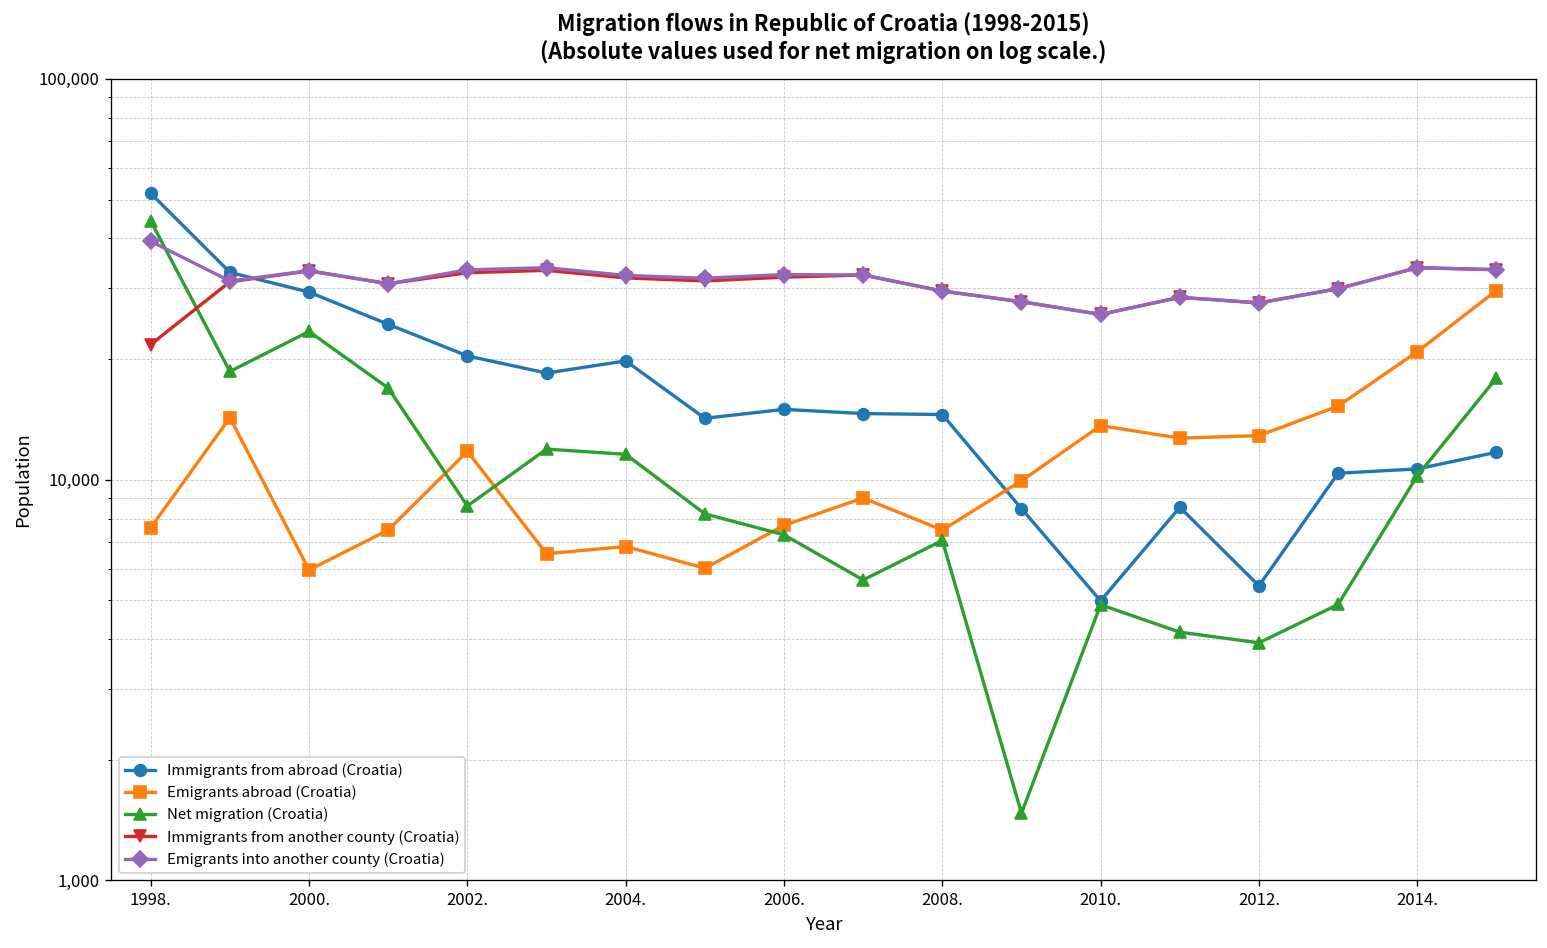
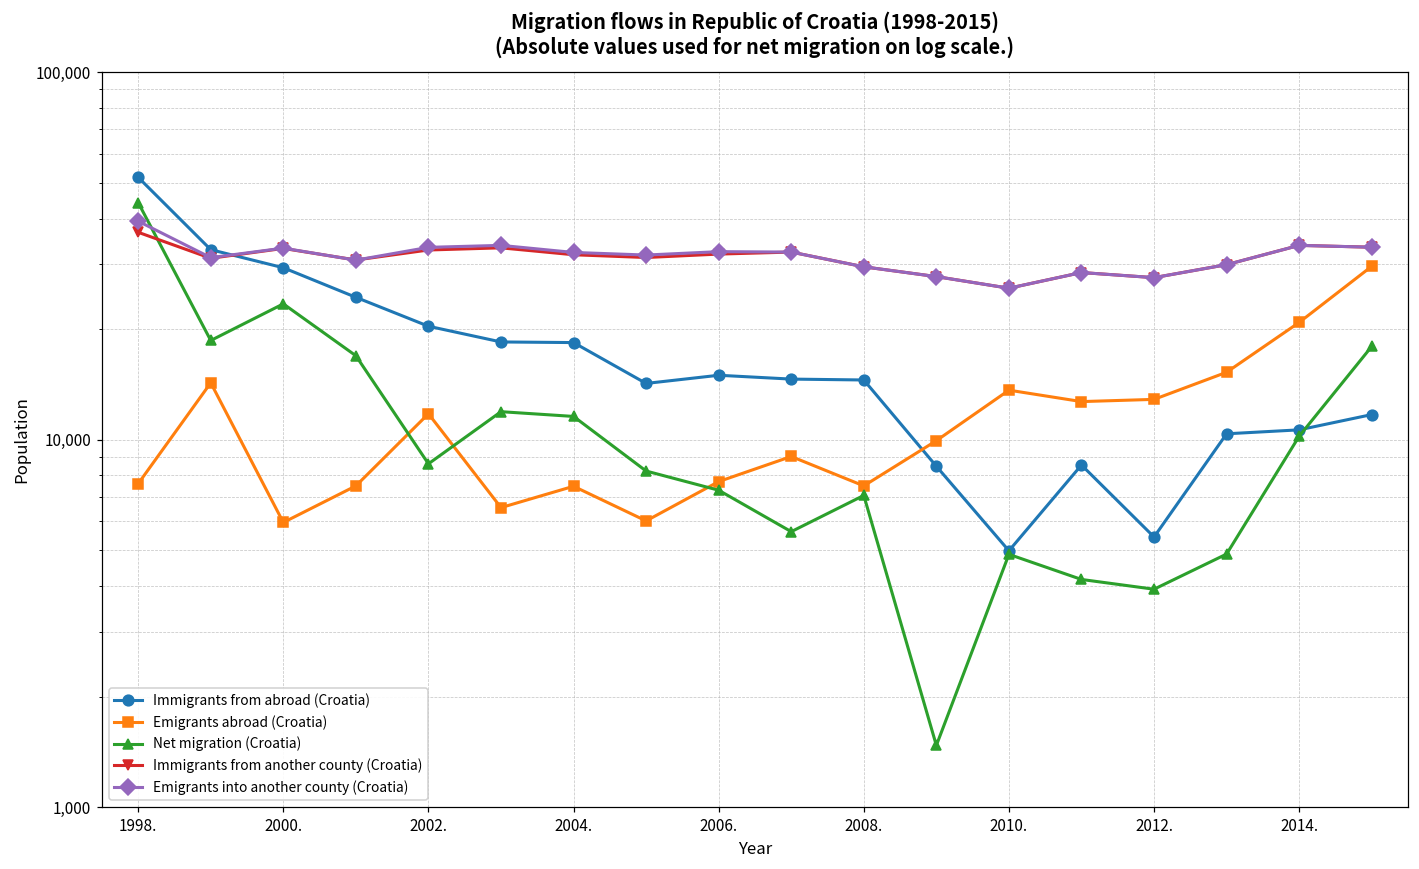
Immigrants from another county (Croatia), 1998.: 22,000 -> 37,000
Immigrants from abroad (Croatia), 2004.: 20,000 -> 18,000
Emigrants abroad (Croatia), 2004.: 6,800 -> 7,500
